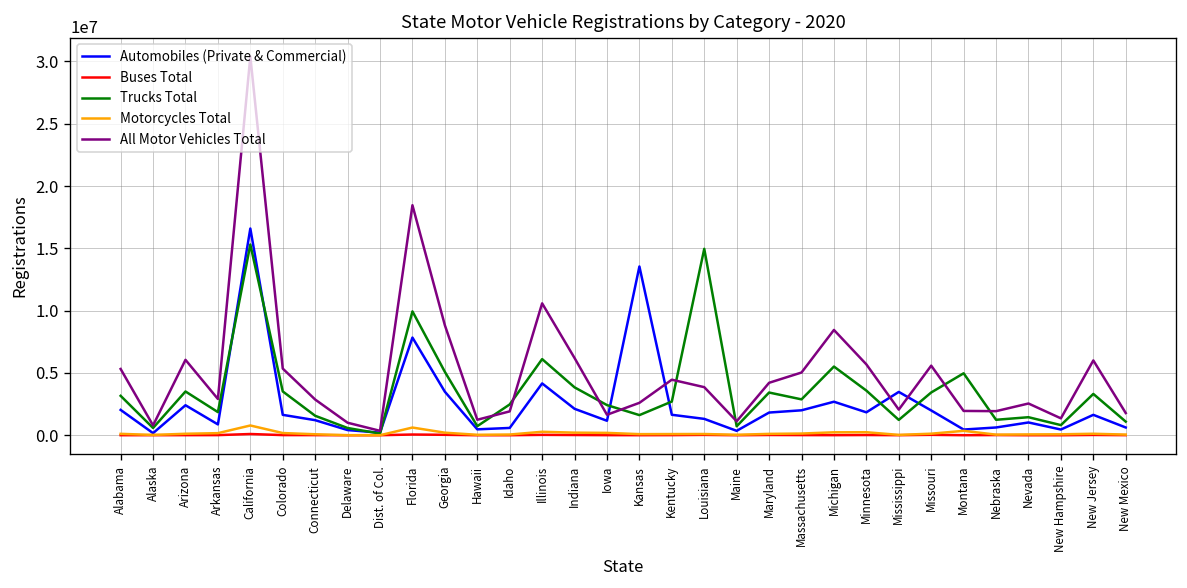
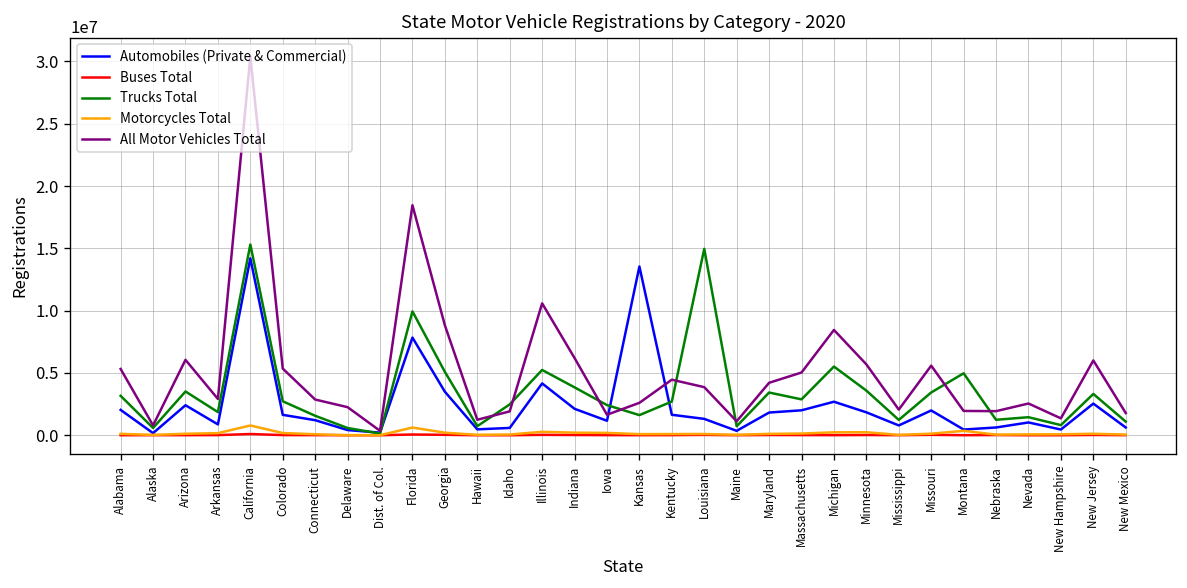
Automobiles (Private & Commercial), California: 16600000 -> 14200000
Trucks Total, Colorado: 3500000 -> 2700000
All Motor Vehicles Total, Delaware: 1000000 -> 2300000
Trucks Total, Illinois: 6100000 -> 5200000
Automobiles (Private & Commercial), Mississippi: 3500000 -> 800000
Automobiles (Private & Commercial), New Jersey: 1600000 -> 2500000
